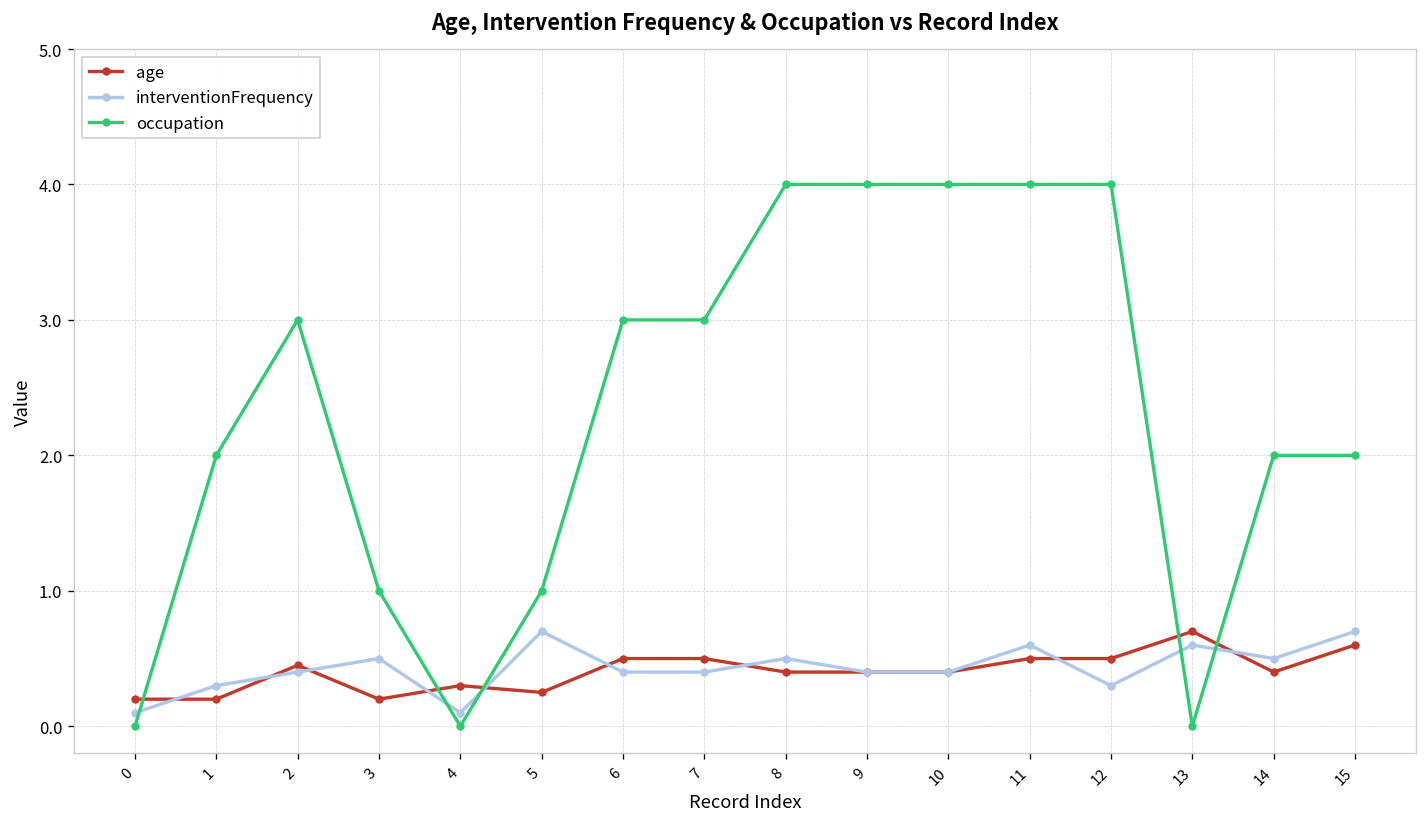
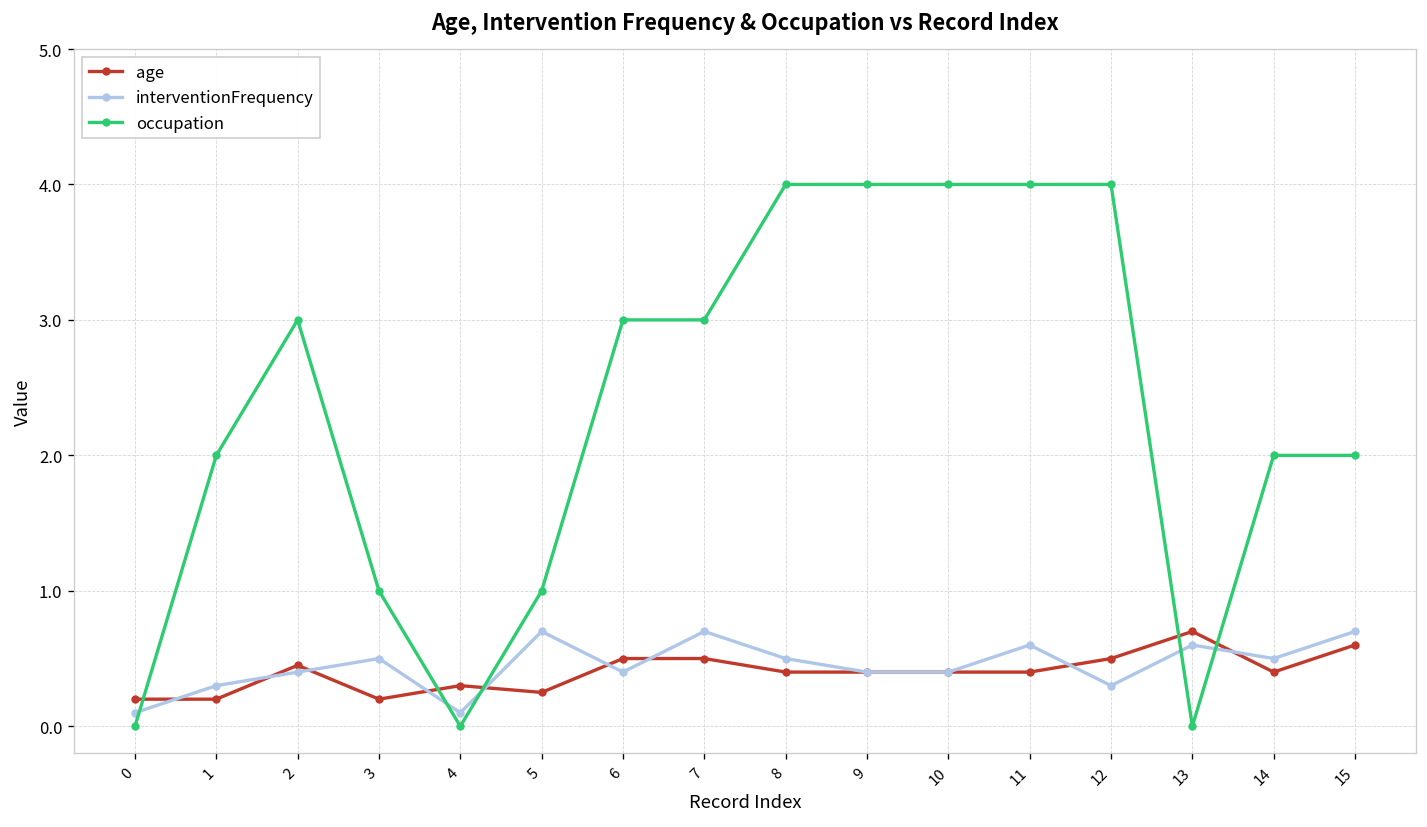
interventionFrequency, 7: 0.4 -> 0.7
age, 11: 0.5 -> 0.4
